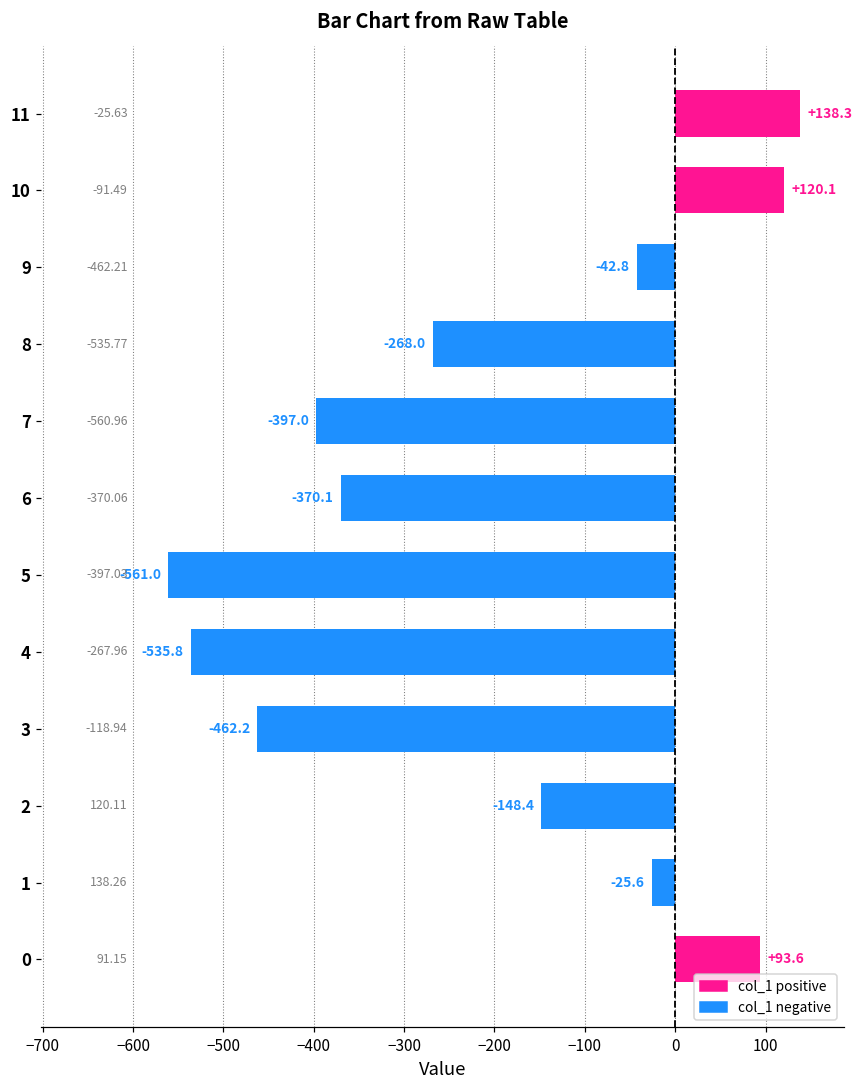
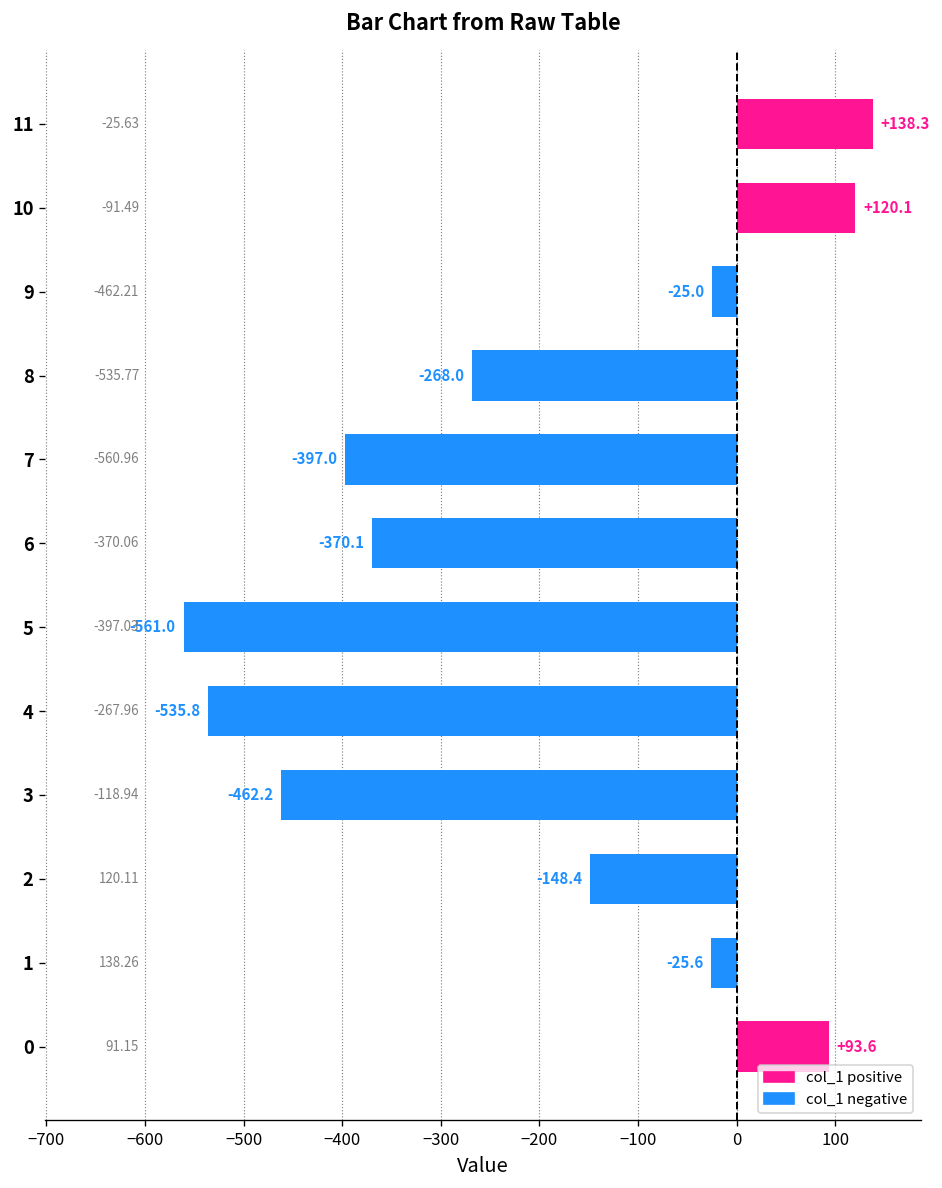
9: -42.8 -> -25.0
